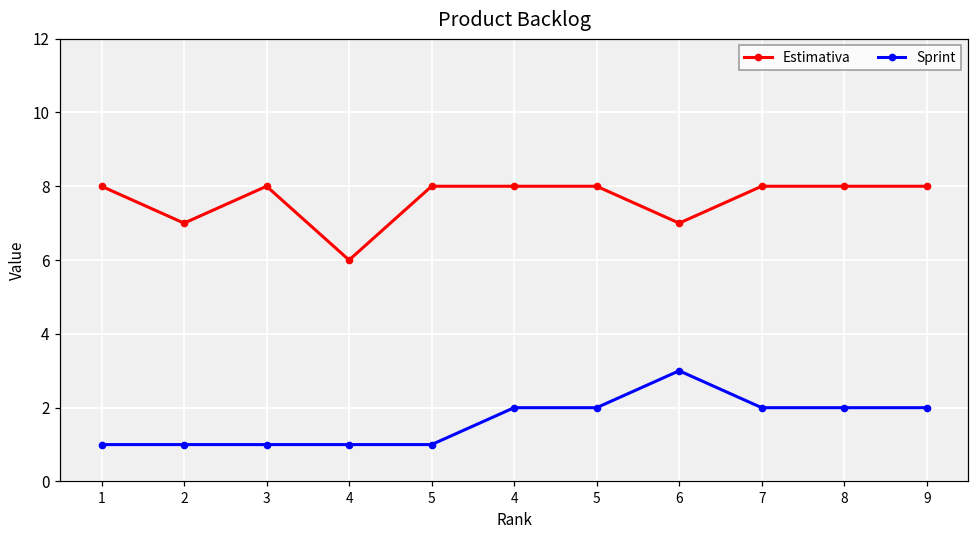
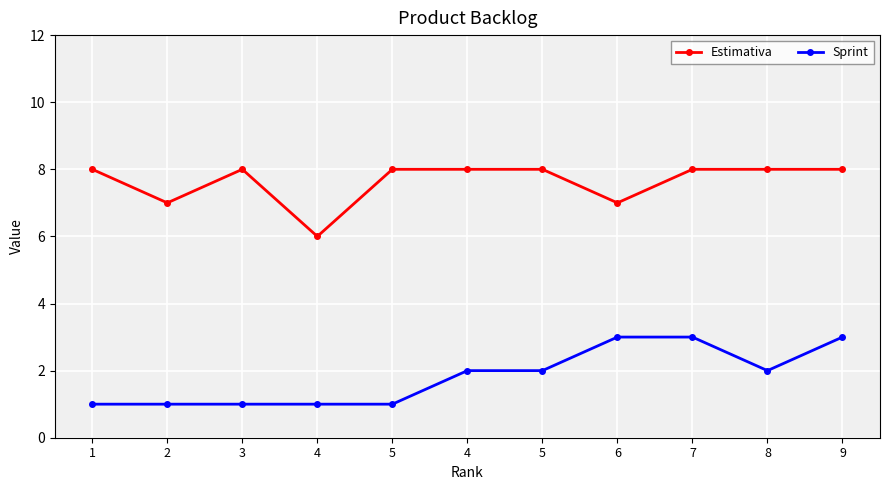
Sprint, 7: 2 -> 3
Sprint, 9: 2 -> 3
